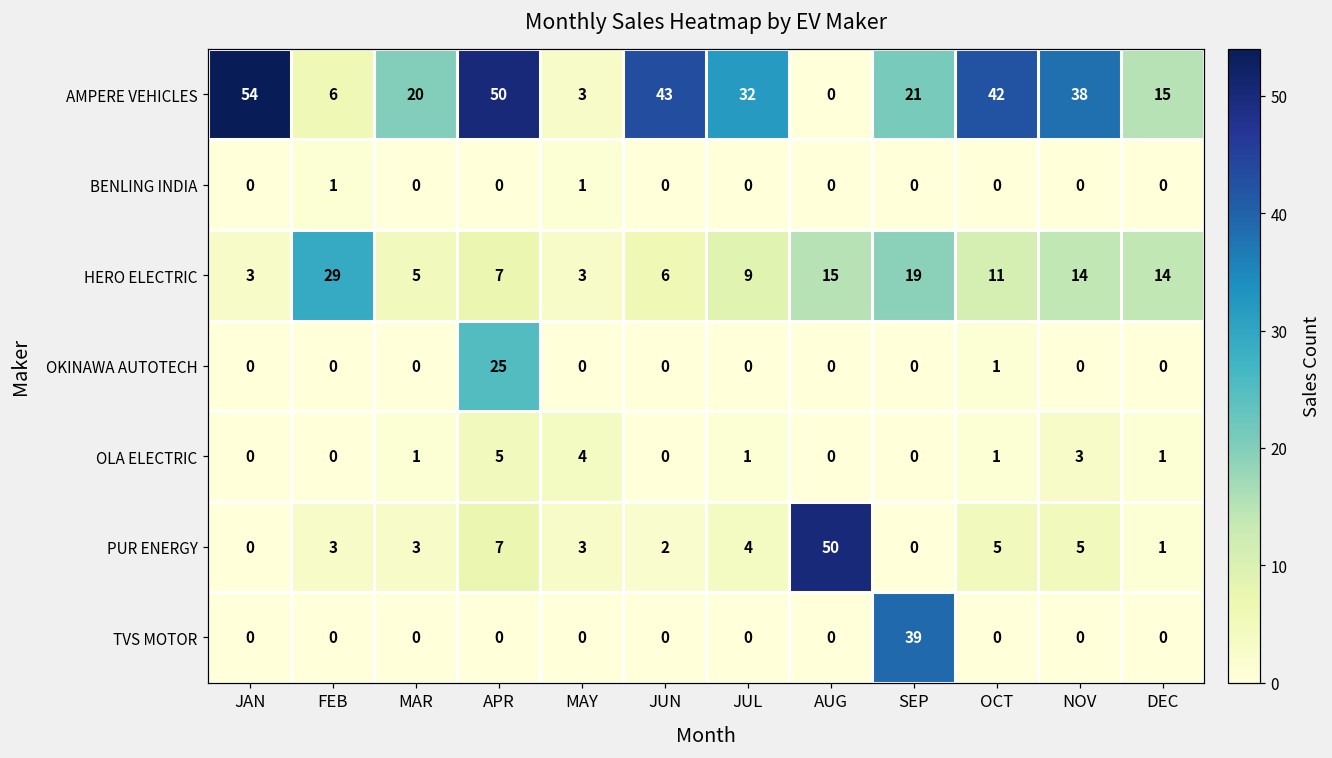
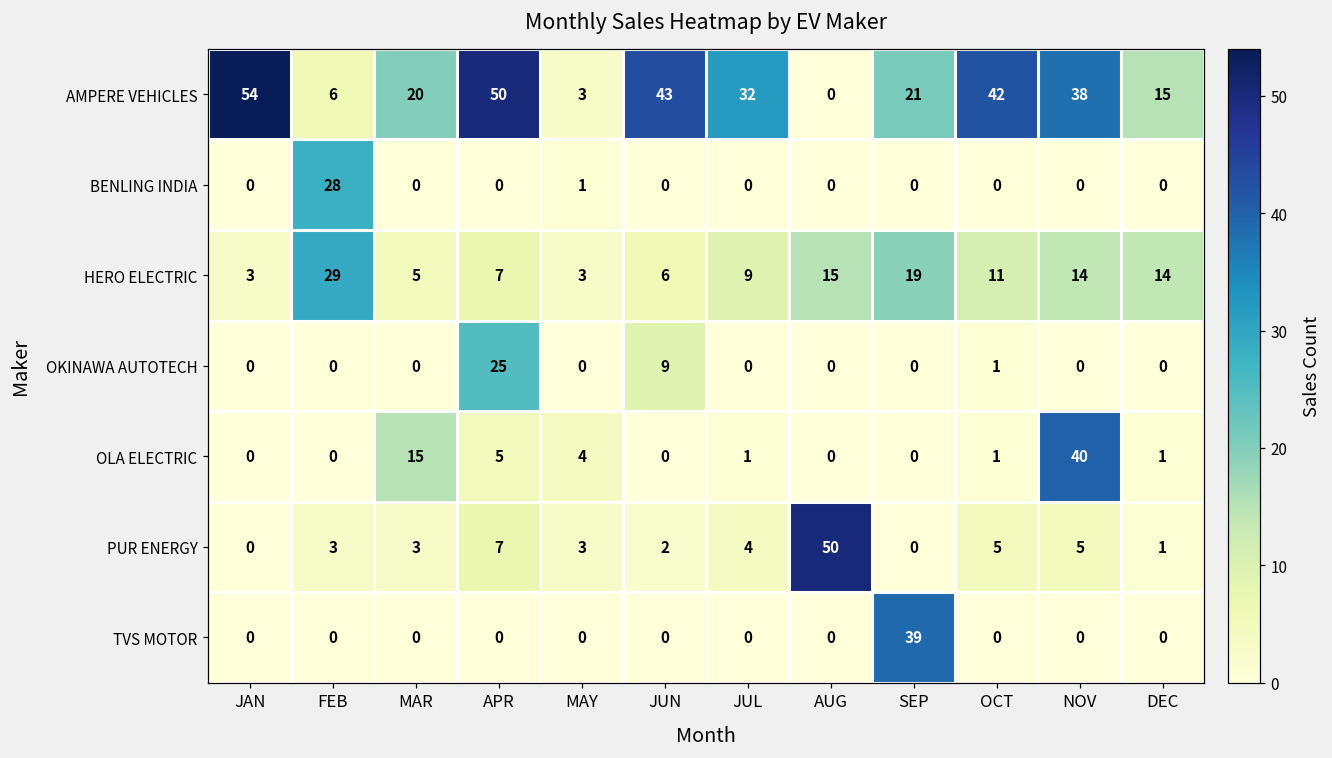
BENLING INDIA, FEB: 1 -> 28
OKINAWA AUTOTECH, JUN: 0 -> 9
OLA ELECTRIC, MAR: 1 -> 15
OLA ELECTRIC, NOV: 3 -> 40
